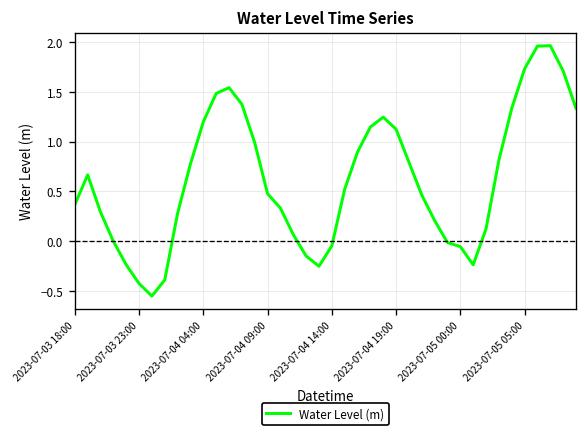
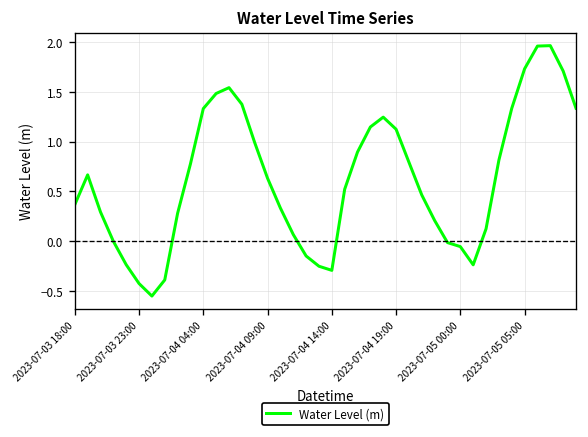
2023-07-04 04:00: 1.2 -> 1.3
2023-07-04 09:00: 0.5 -> 0.6
2023-07-04 14:00: 0.0 -> -0.3
